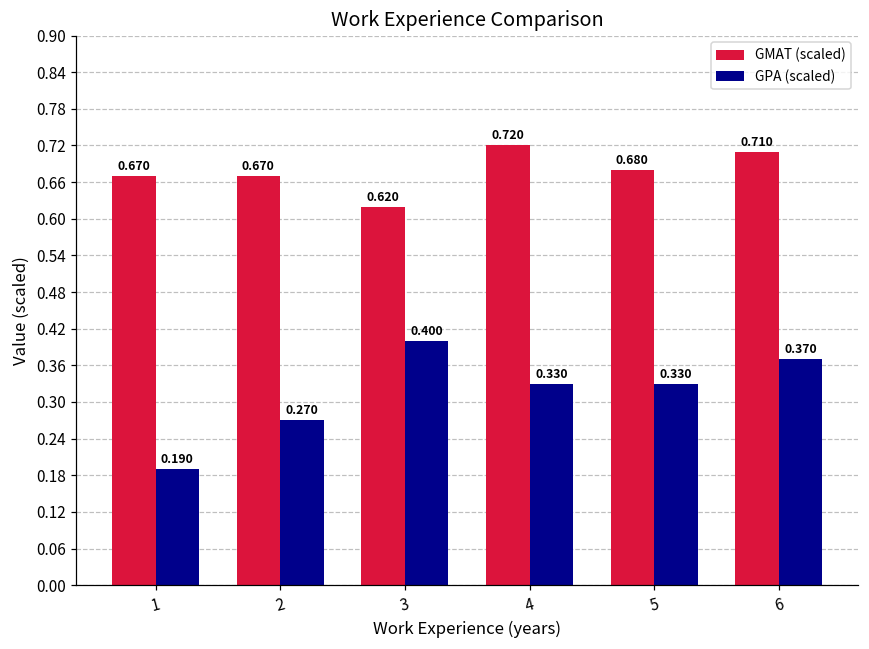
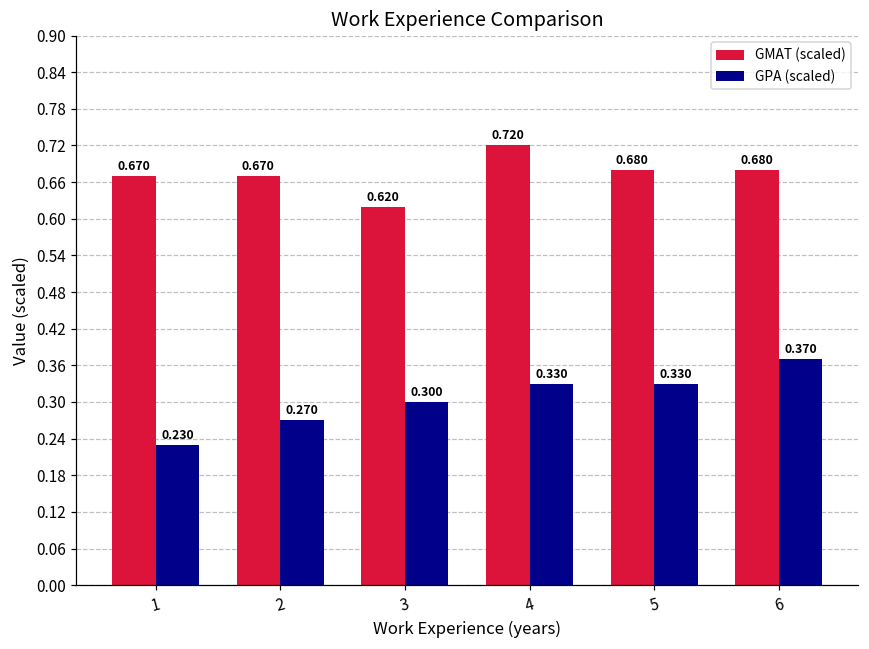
GPA (scaled), 1: 0.190 -> 0.230
GPA (scaled), 3: 0.400 -> 0.300
GMAT (scaled), 6: 0.710 -> 0.680
